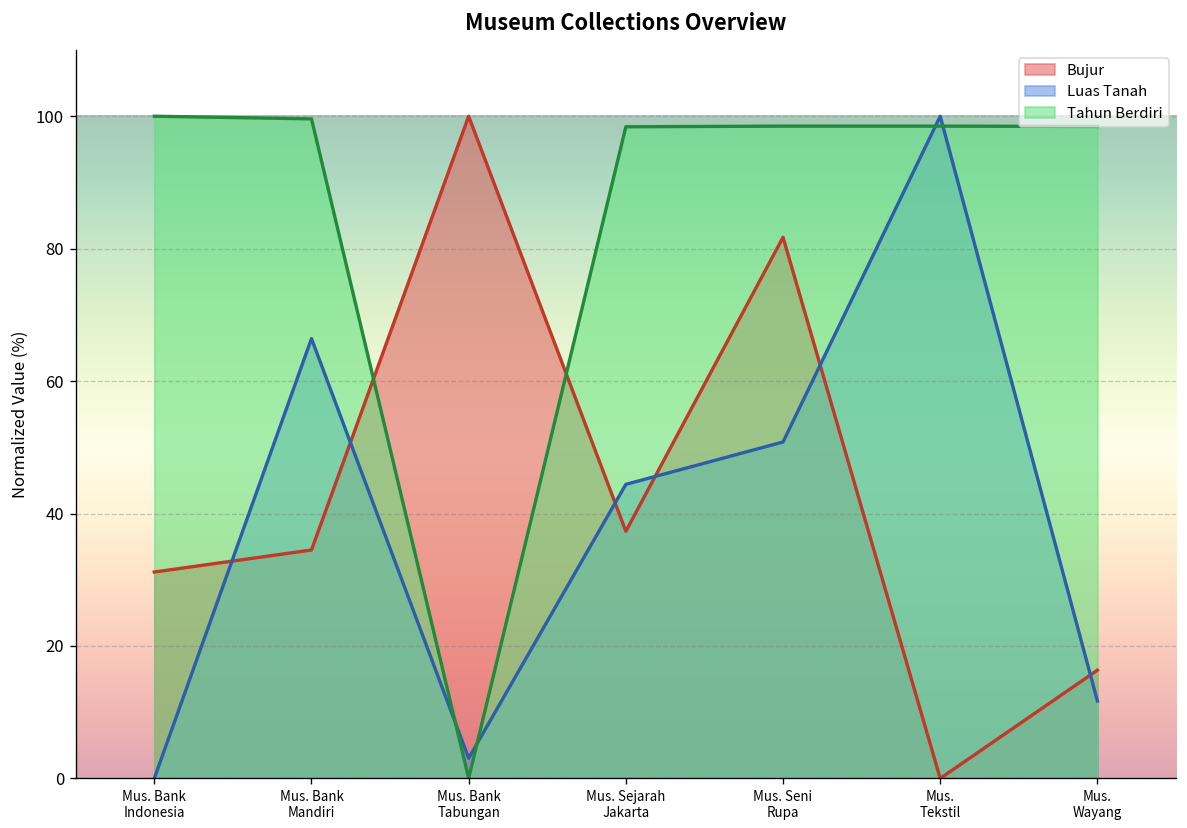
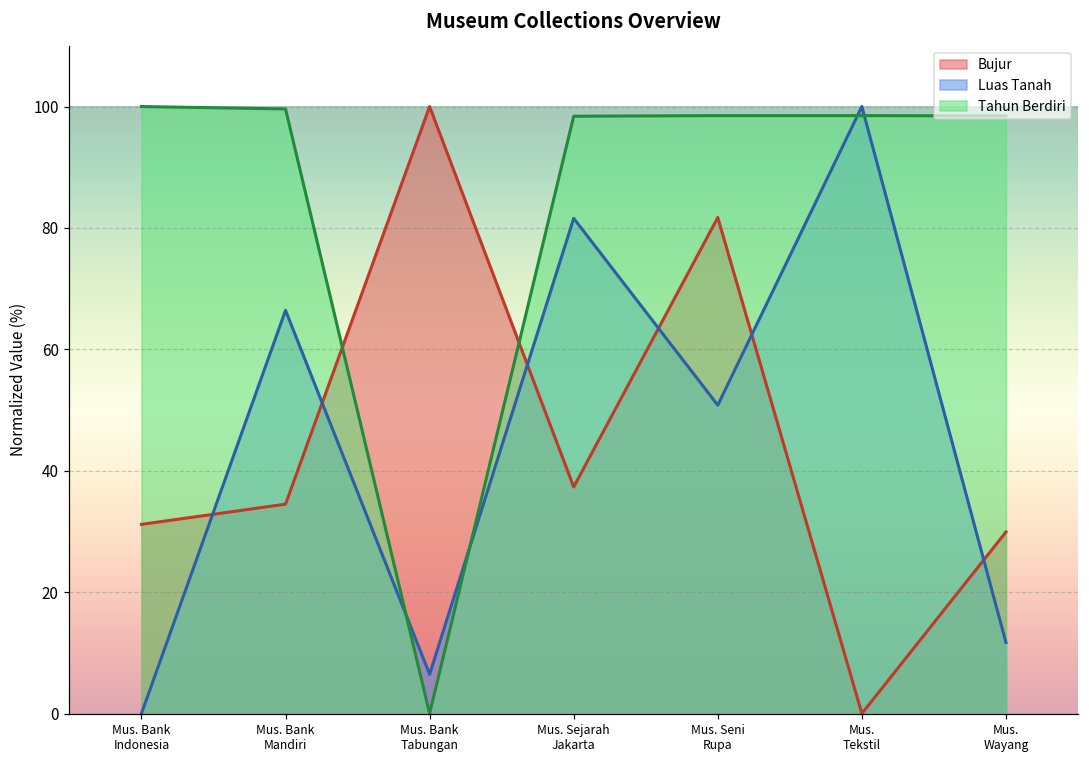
Luas Tanah, Mus. Bank Tabungan: 3 -> 6
Luas Tanah, Mus. Sejarah Jakarta: 44 -> 82
Bujur, Mus. Wayang: 16 -> 30
